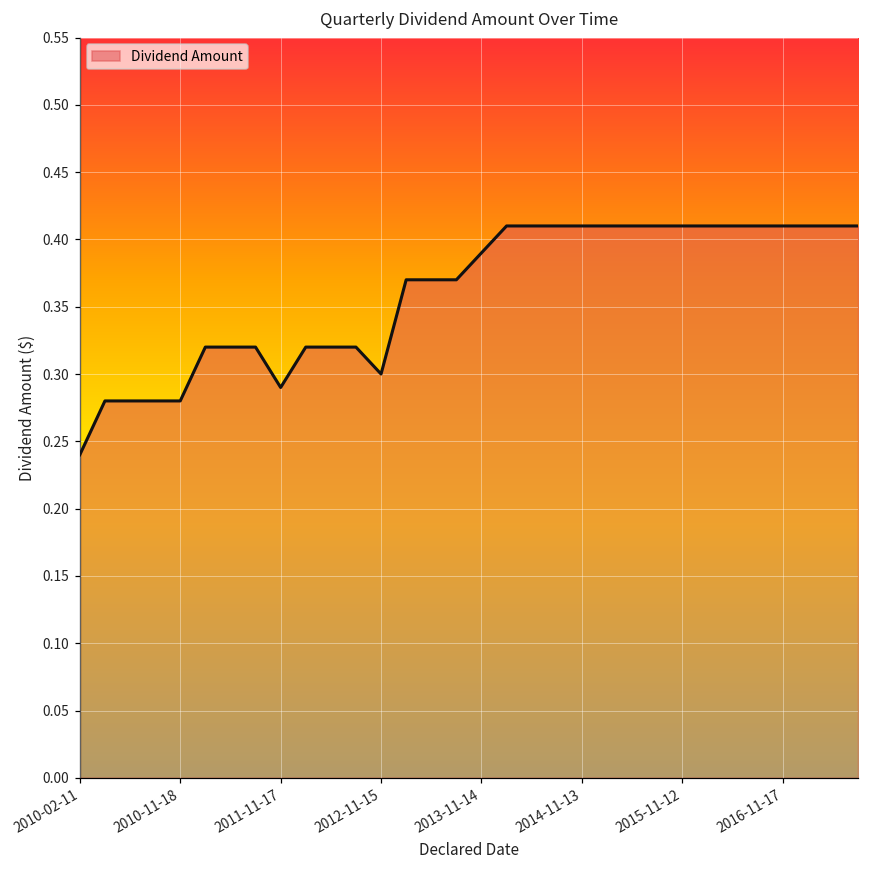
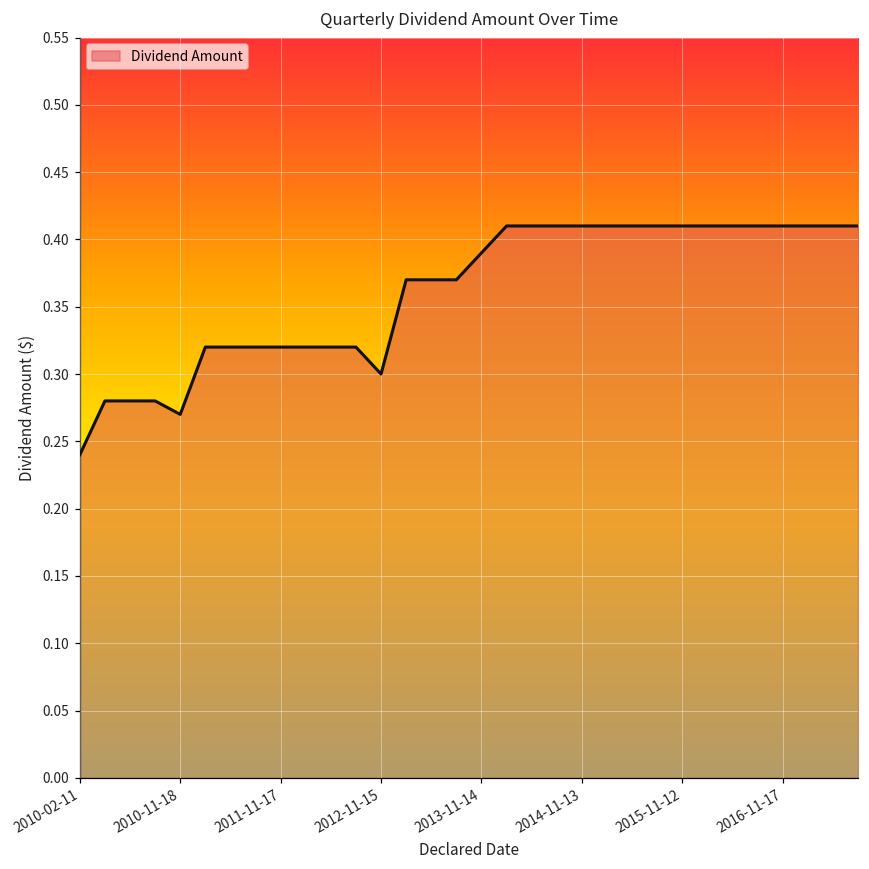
2010-11-18: 0.28 -> 0.27
2011-11-17: 0.29 -> 0.32
